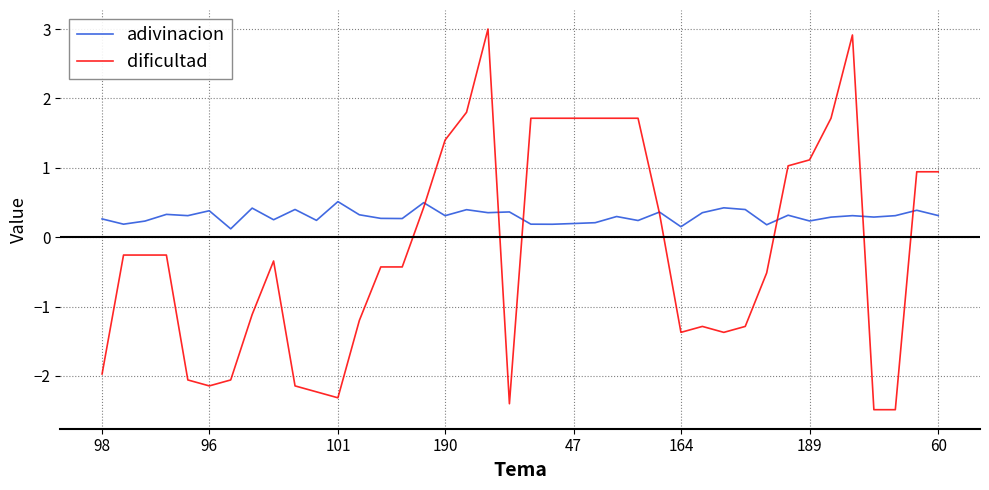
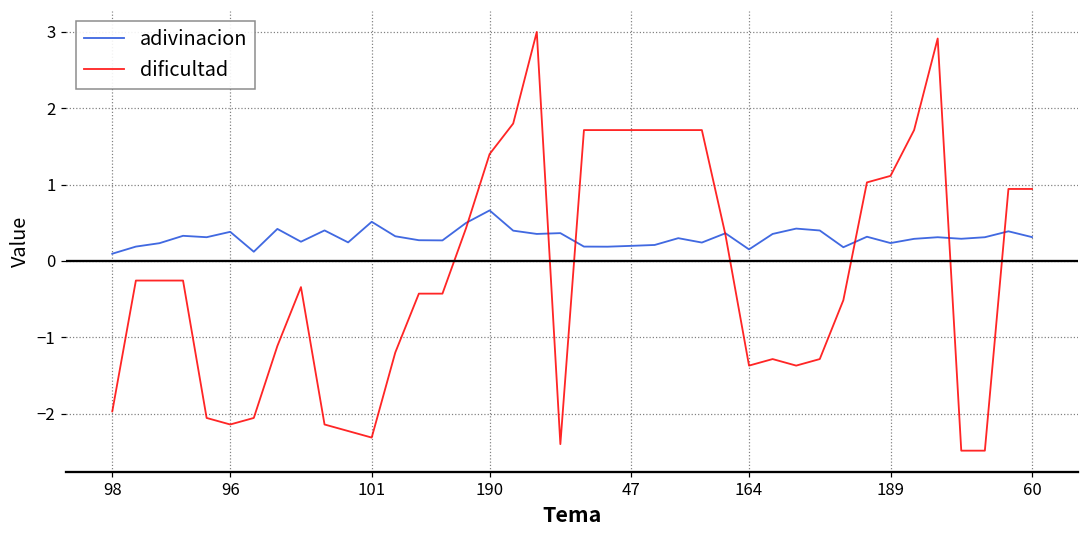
adivinacion, 98: 0.3 -> 0.1
adivinacion, 190: 0.3 -> 0.7
